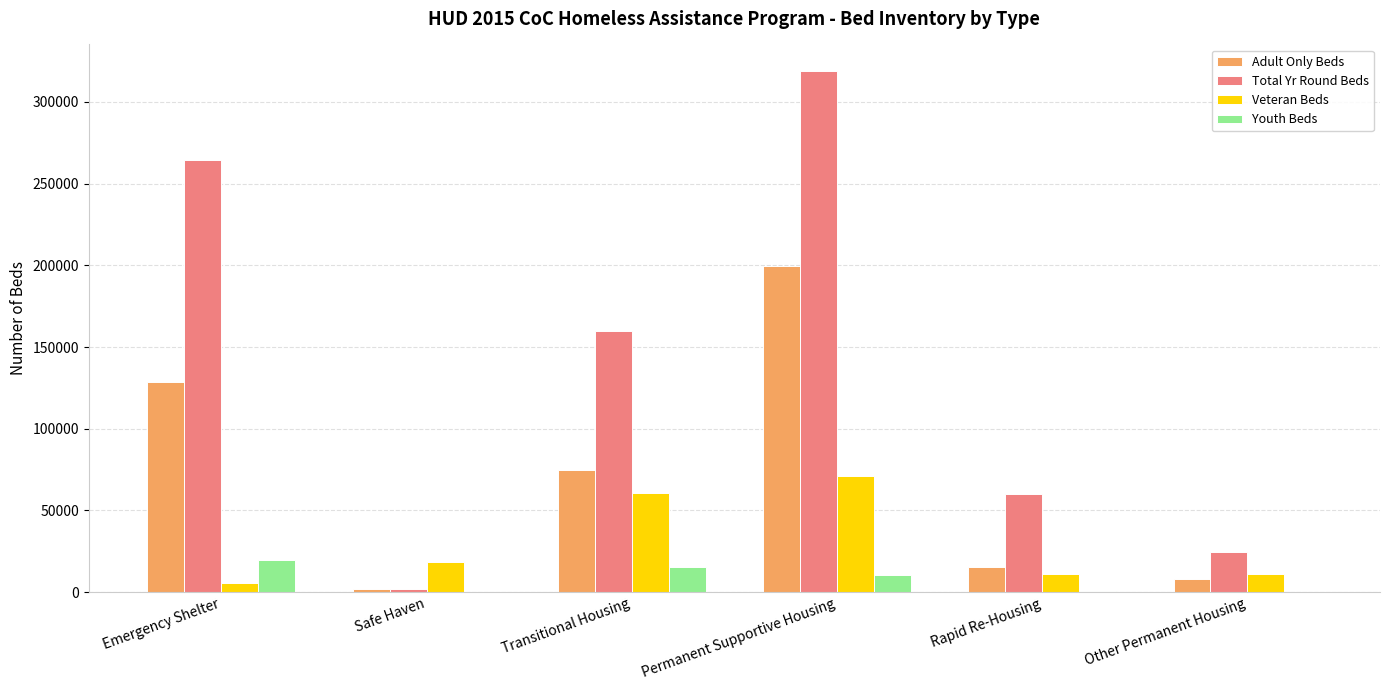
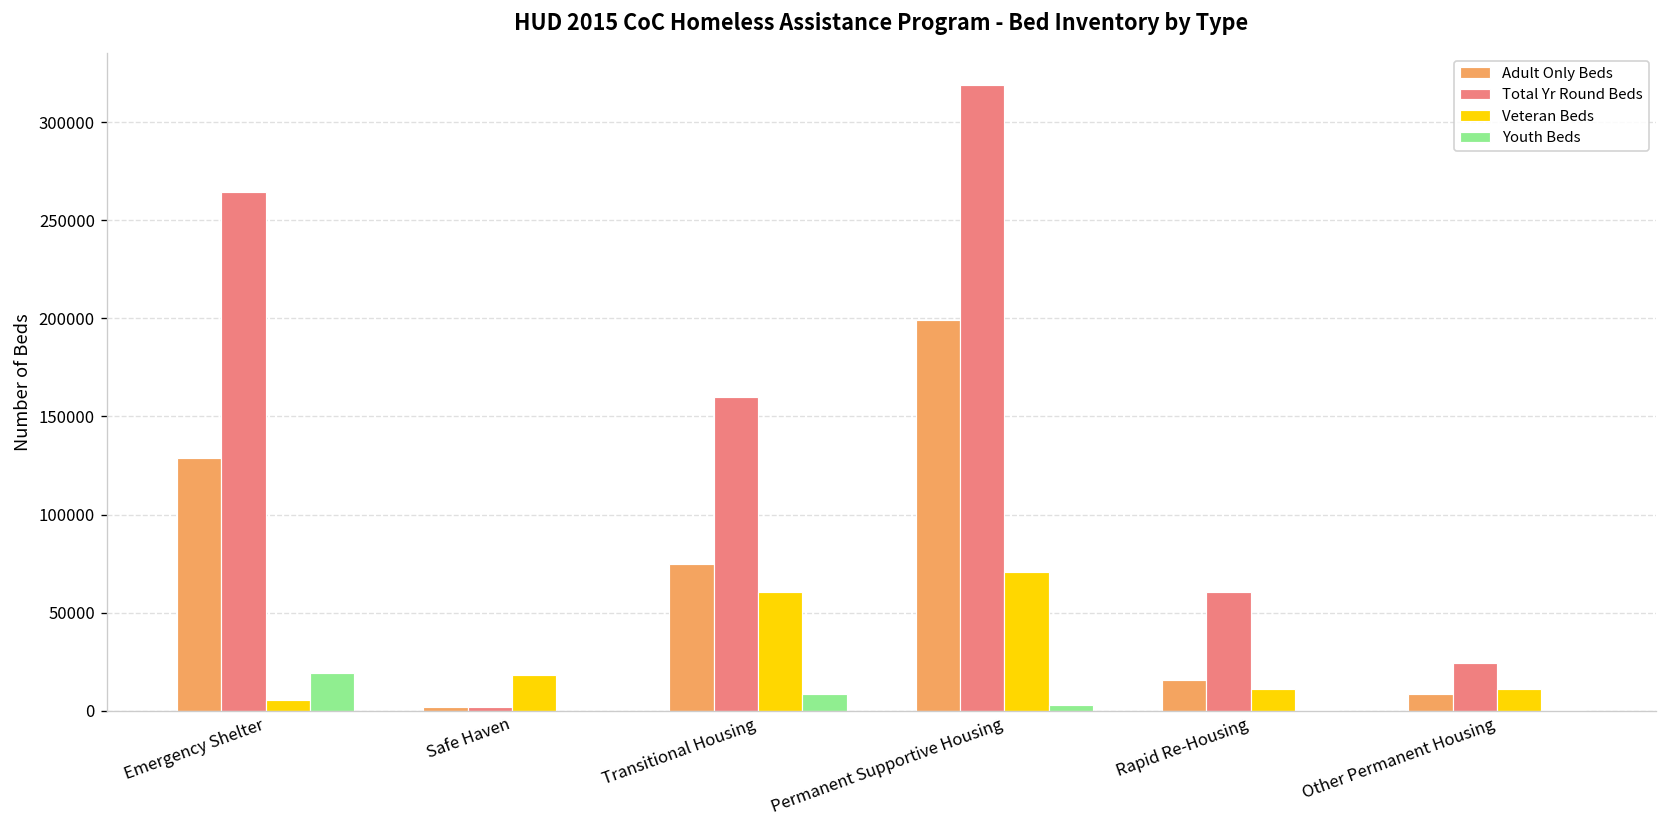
Youth Beds, Transitional Housing: 15000 -> 8000
Youth Beds, Permanent Supportive Housing: 11000 -> 3000
